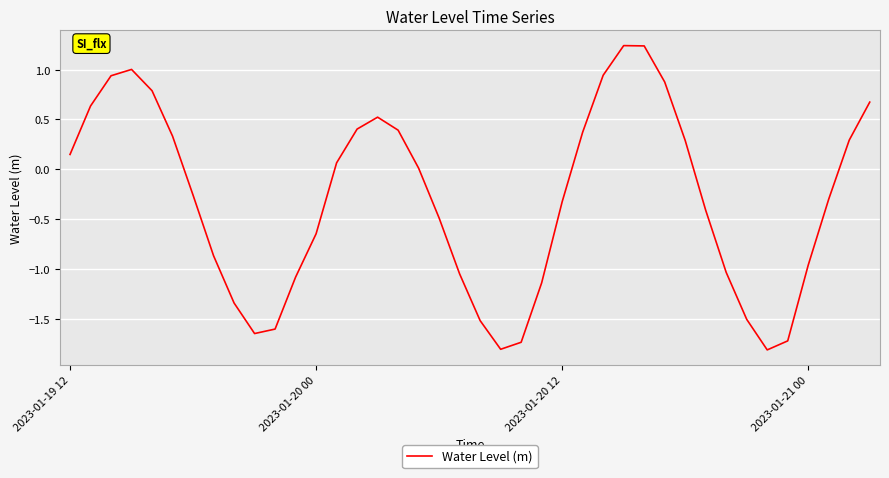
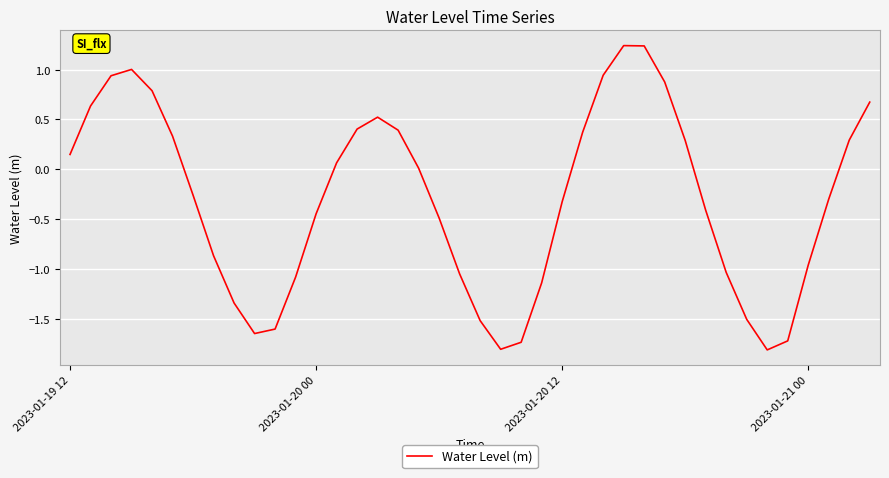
2023-01-20 00: -0.6 -> -0.4
